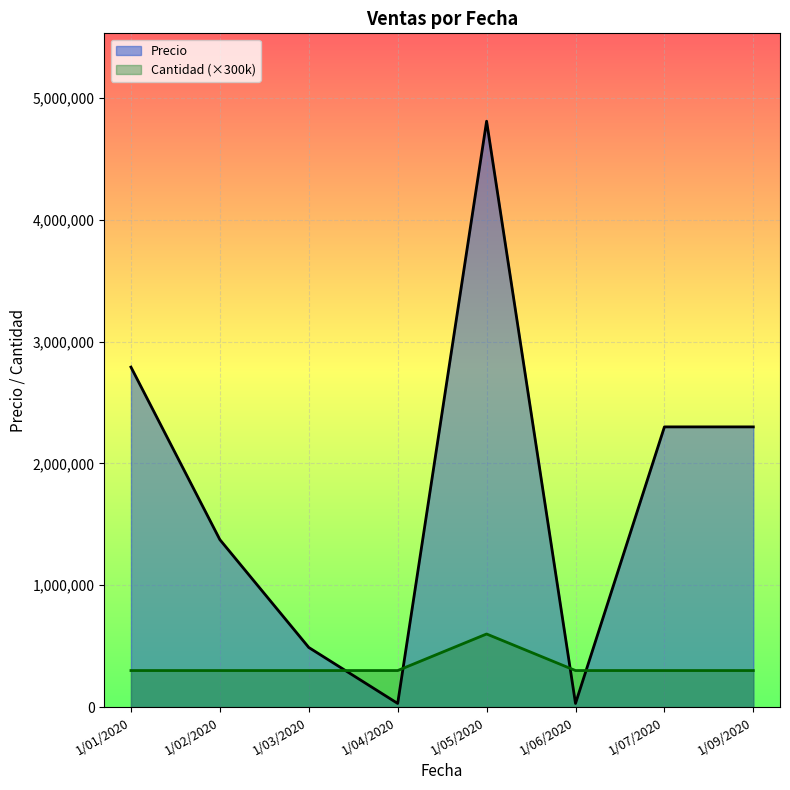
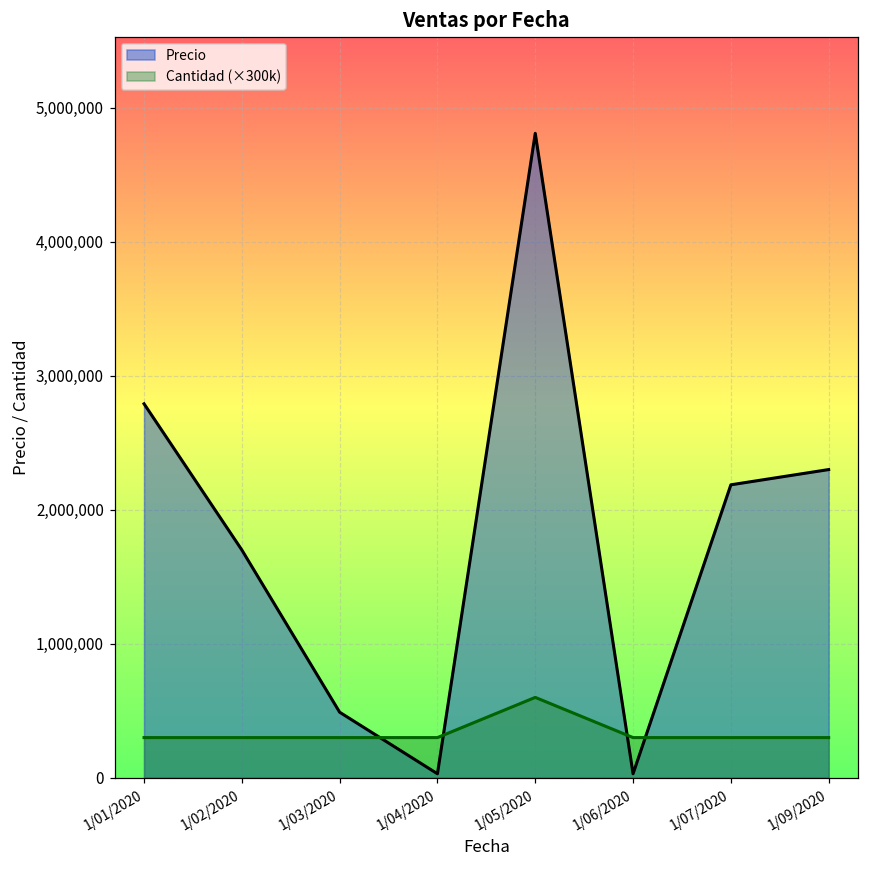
Precio, 1/02/2020: 1,370,000 -> 1,700,000
Precio, 1/07/2020: 2,300,000 -> 2,190,000
